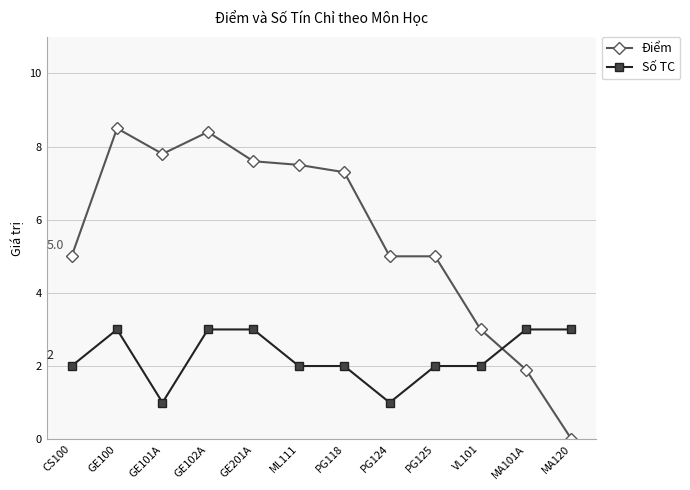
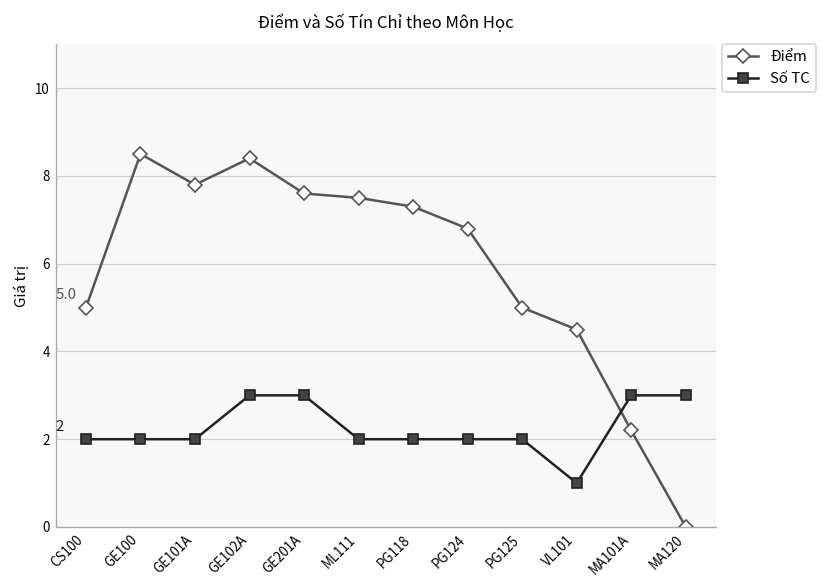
Số TC, GE100: 3 -> 2
Số TC, GE101A: 1 -> 2
Điểm, PG124: 5.0 -> 6.8
Số TC, PG124: 1 -> 2
Điểm, VL101: 3.0 -> 4.5
Số TC, VL101: 2 -> 1
Điểm, MA101A: 1.9 -> 2.2
